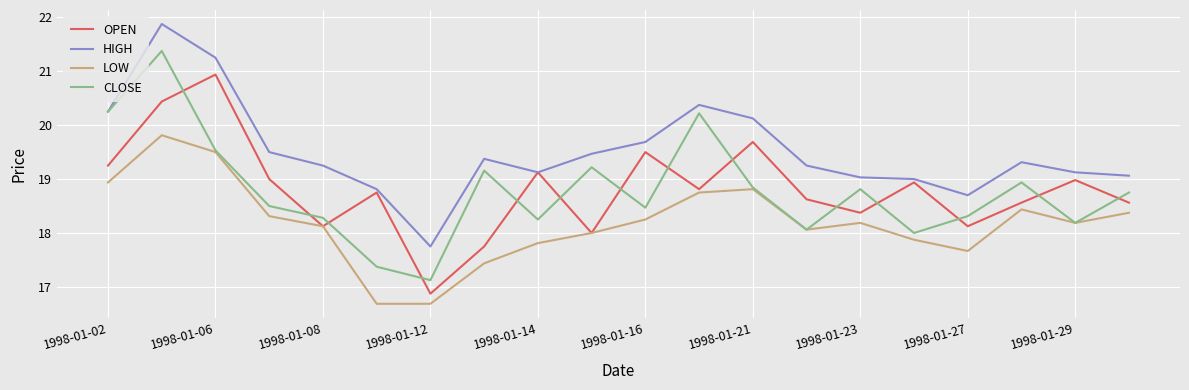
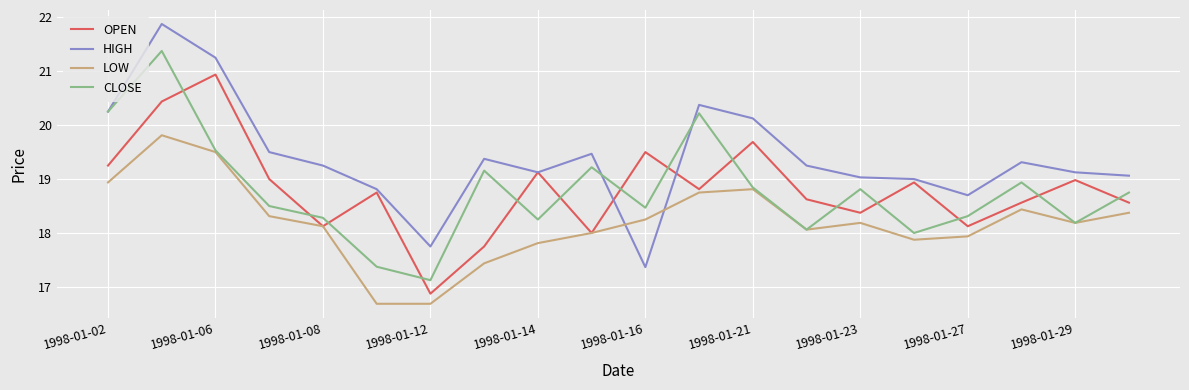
HIGH, 1998-01-16: 19.7 -> 17.4
LOW, 1998-01-27: 17.7 -> 17.9
